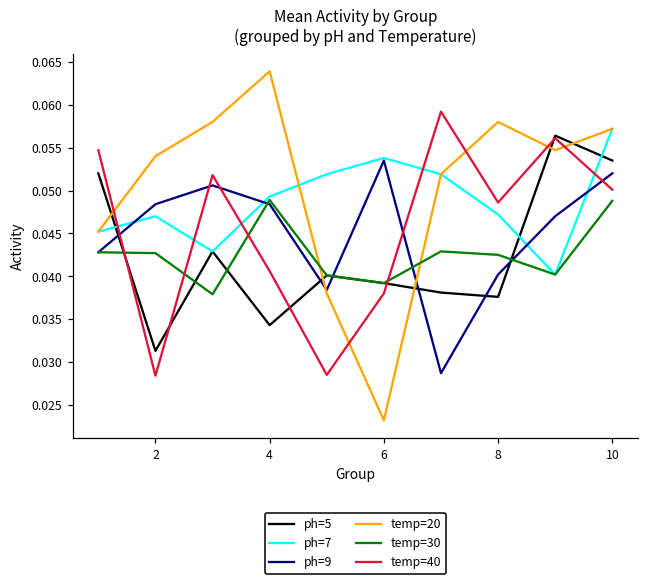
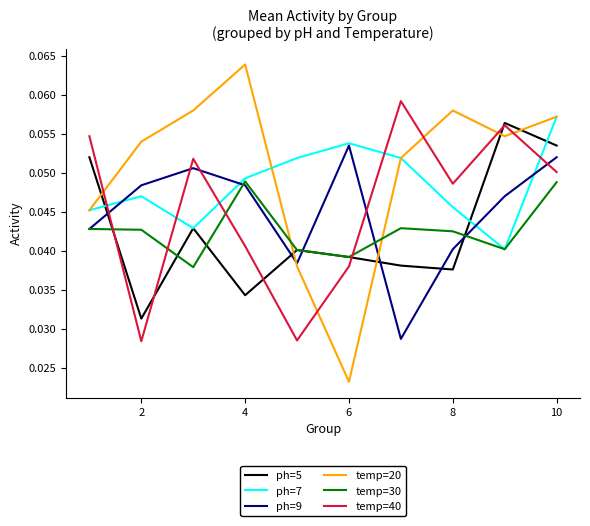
ph=7, 8: 0.047 -> 0.046
